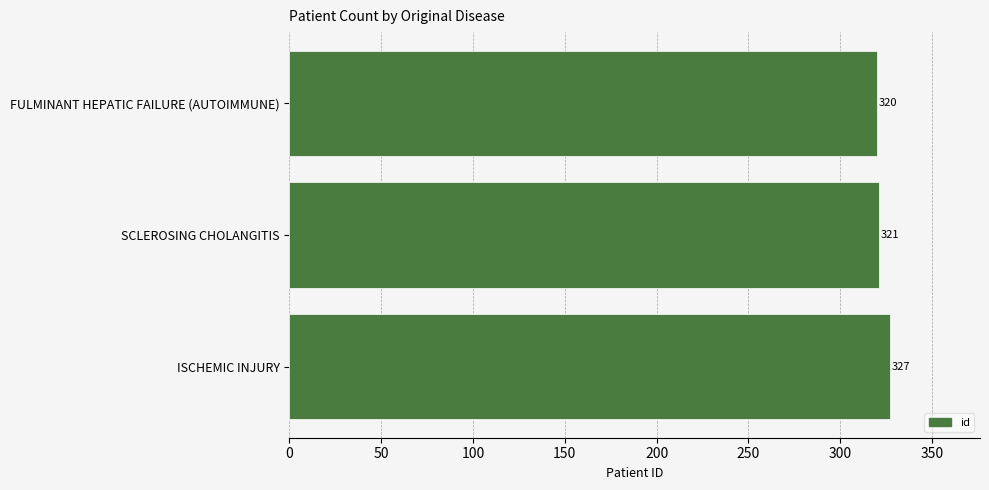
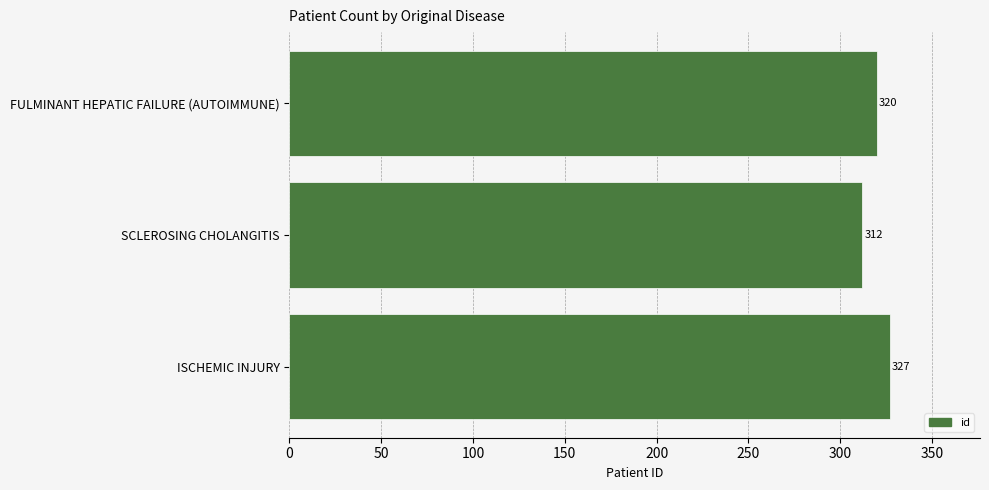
SCLEROSING CHOLANGITIS: 321 -> 312
